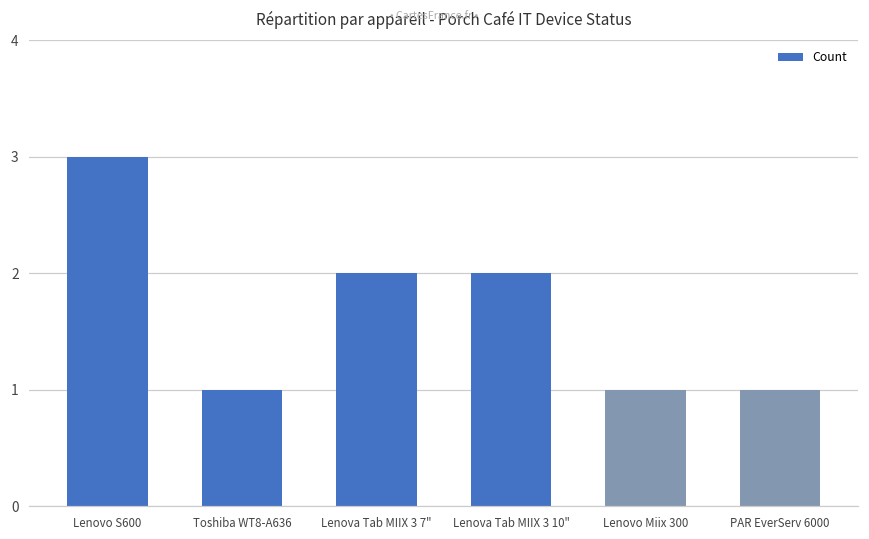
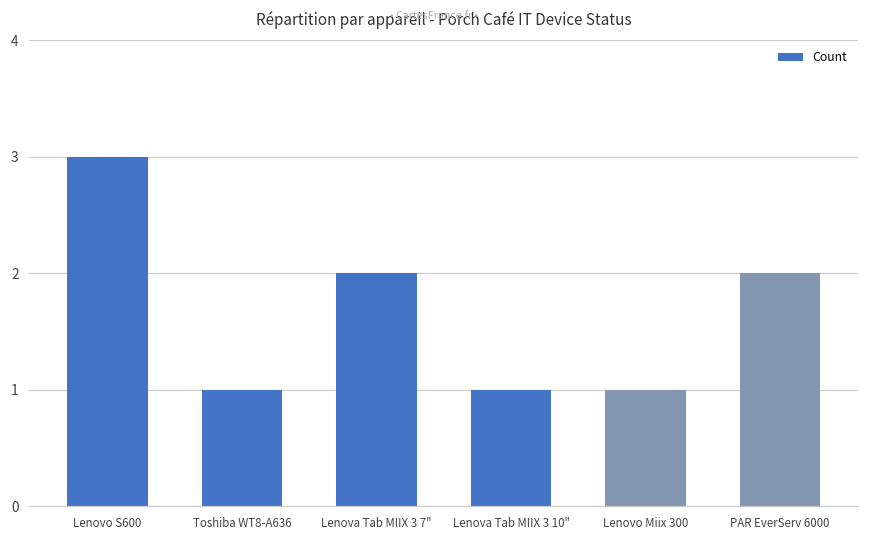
Lenova Tab MIIX 3 10": 2 -> 1
PAR EverServ 6000: 1 -> 2
